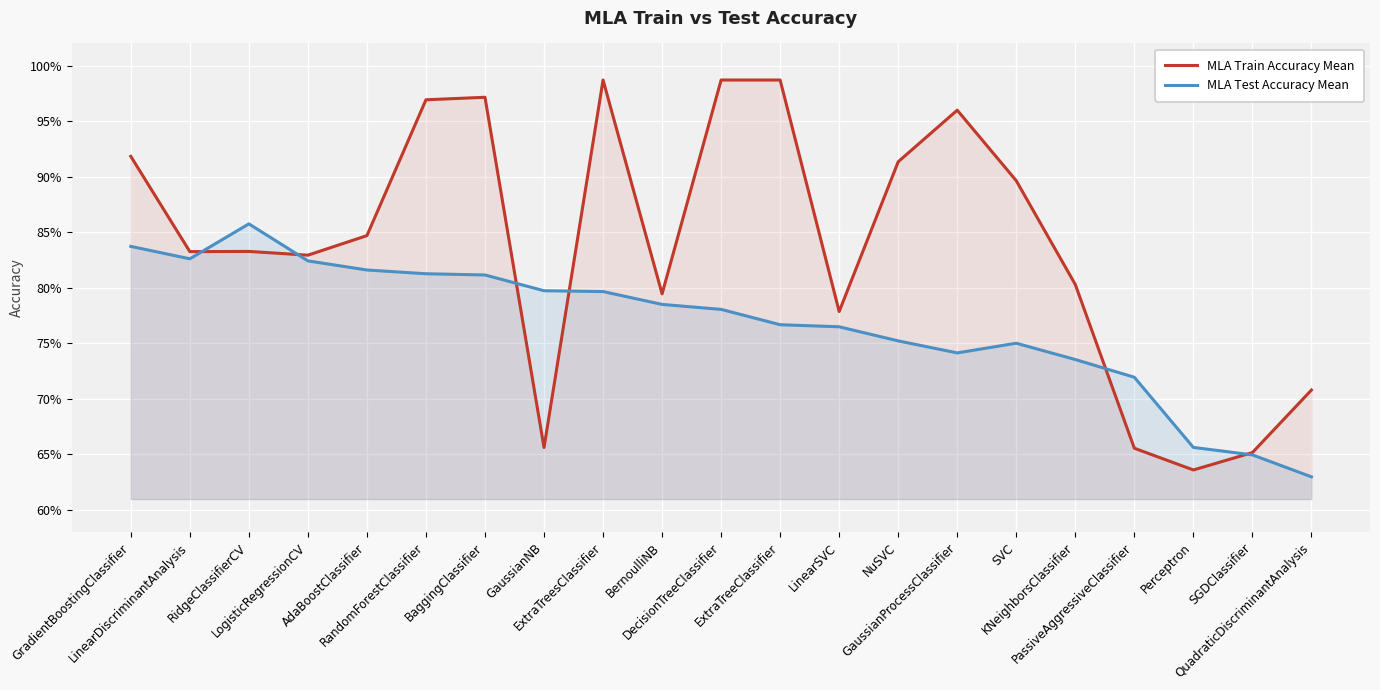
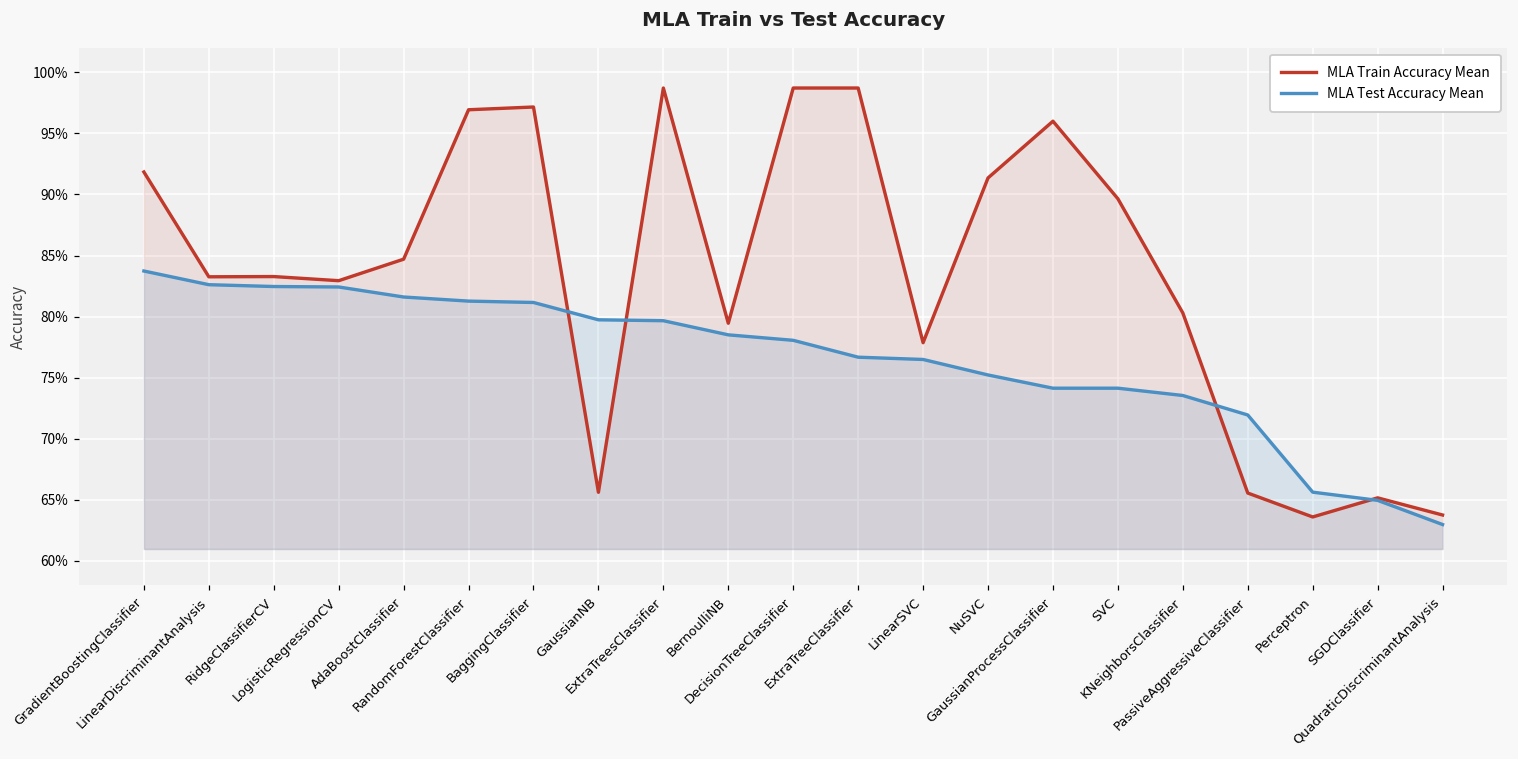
MLA Test Accuracy Mean, RidgeClassifierCV: 85.8% -> 82.5%
MLA Test Accuracy Mean, SVC: 75.0% -> 74.1%
MLA Train Accuracy Mean, QuadraticDiscriminantAnalysis: 70.8% -> 63.8%
